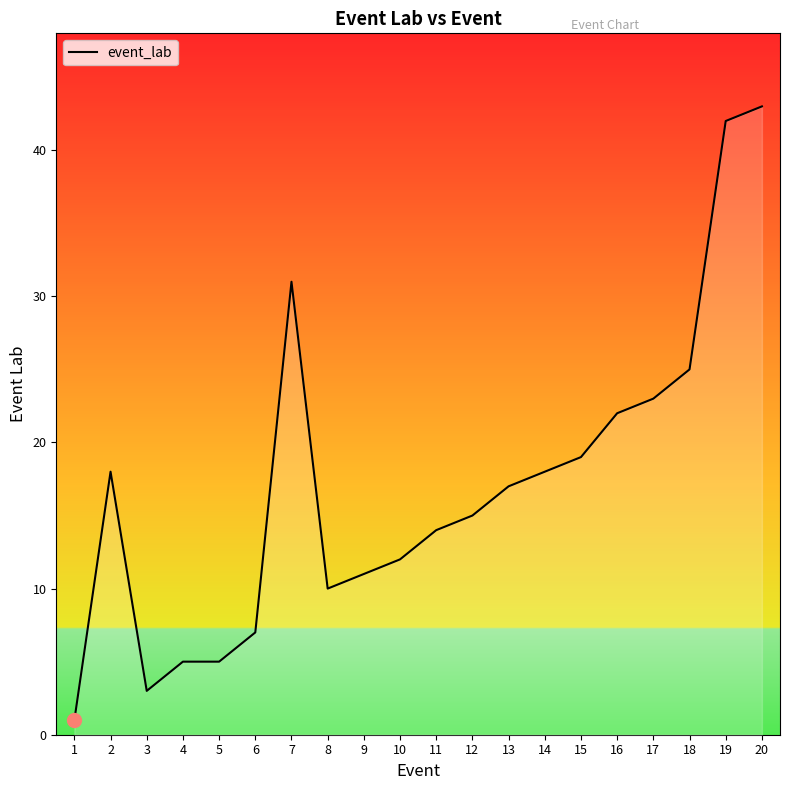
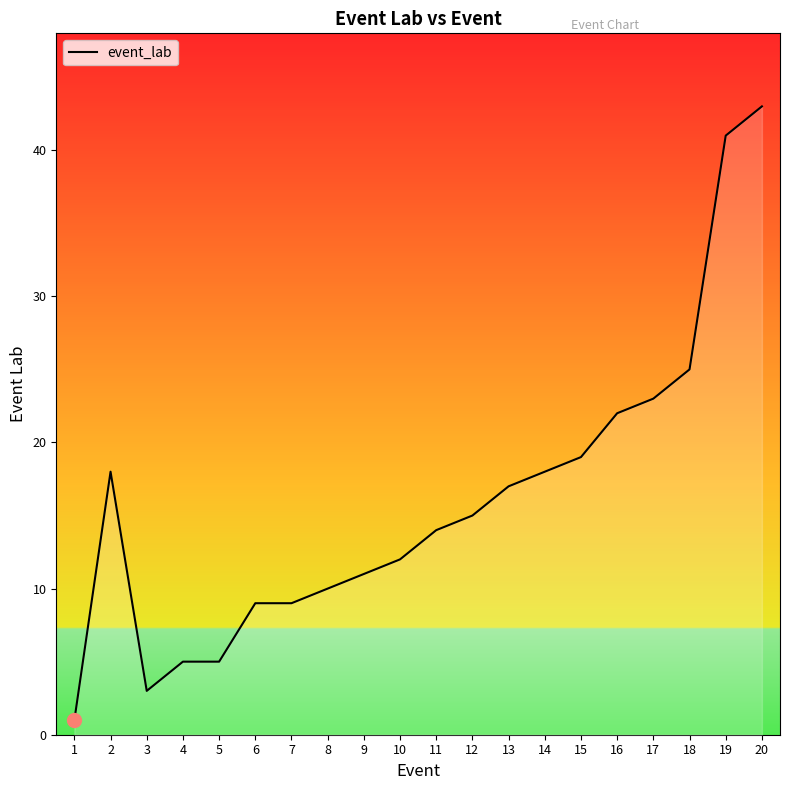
event_lab, 6: 7 -> 9
event_lab, 7: 31 -> 9
event_lab, 19: 42 -> 41
